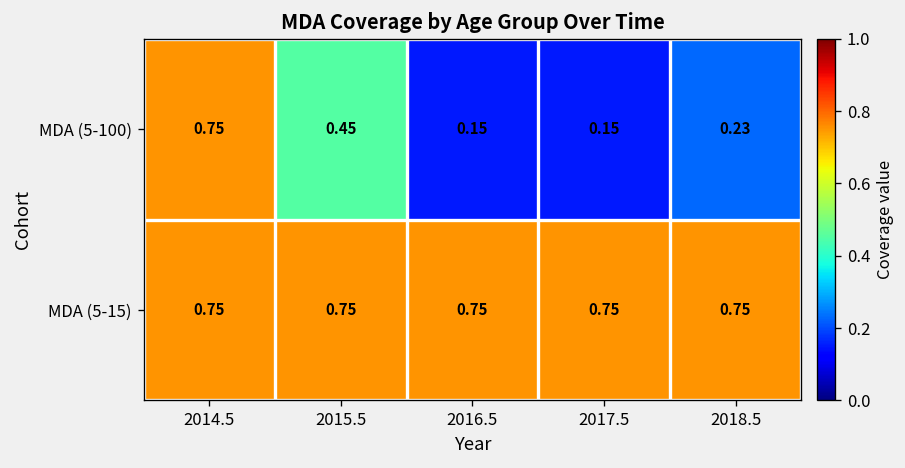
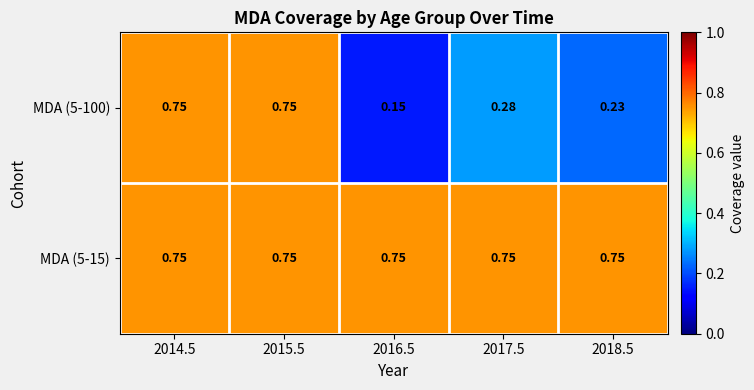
MDA (5-100), 2015.5: 0.45 -> 0.75
MDA (5-100), 2017.5: 0.15 -> 0.28
